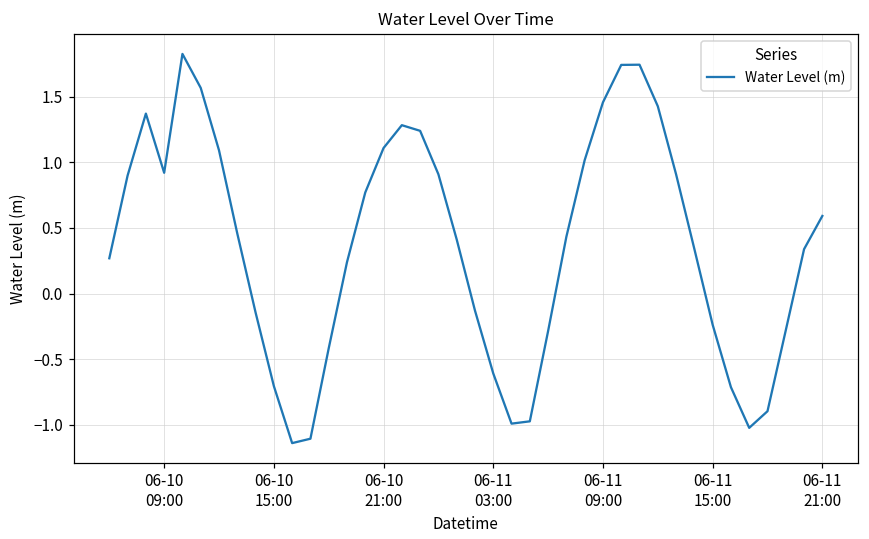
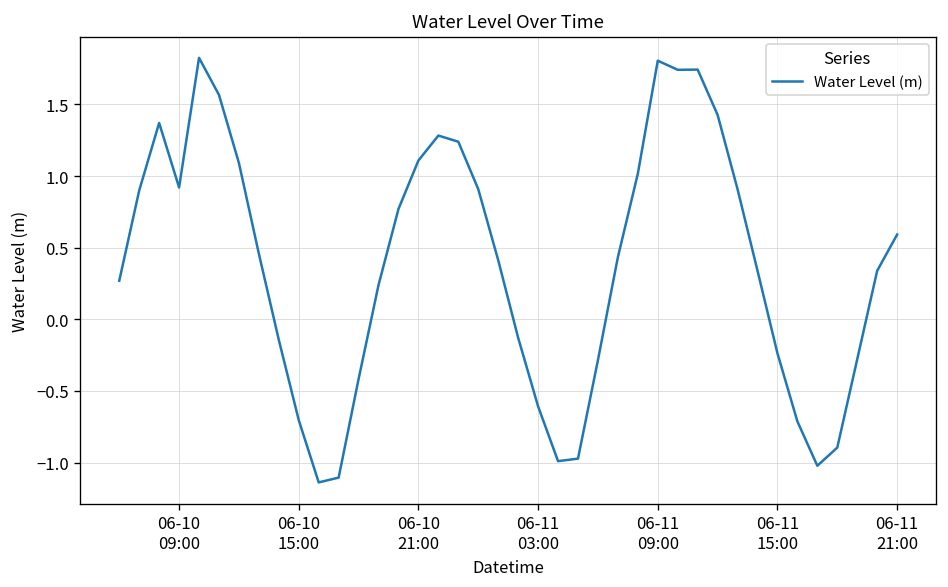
06-11 09:00: 1.46 -> 1.81
